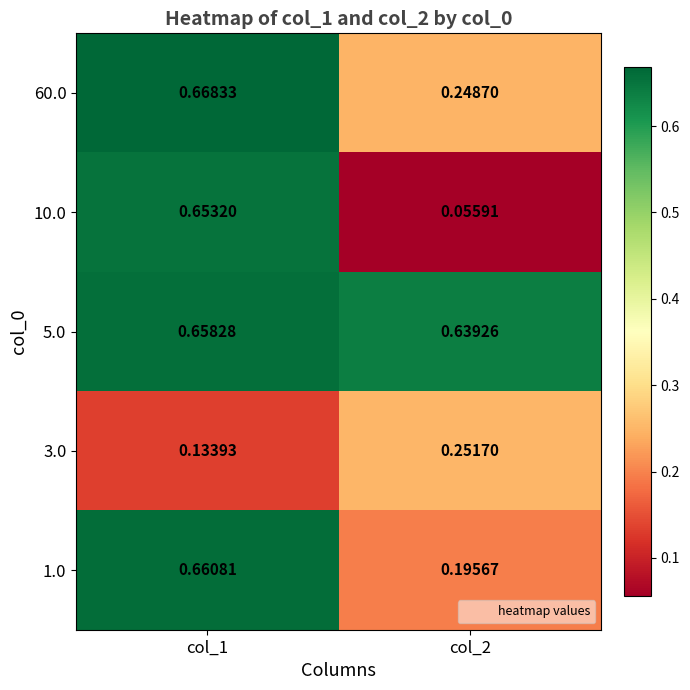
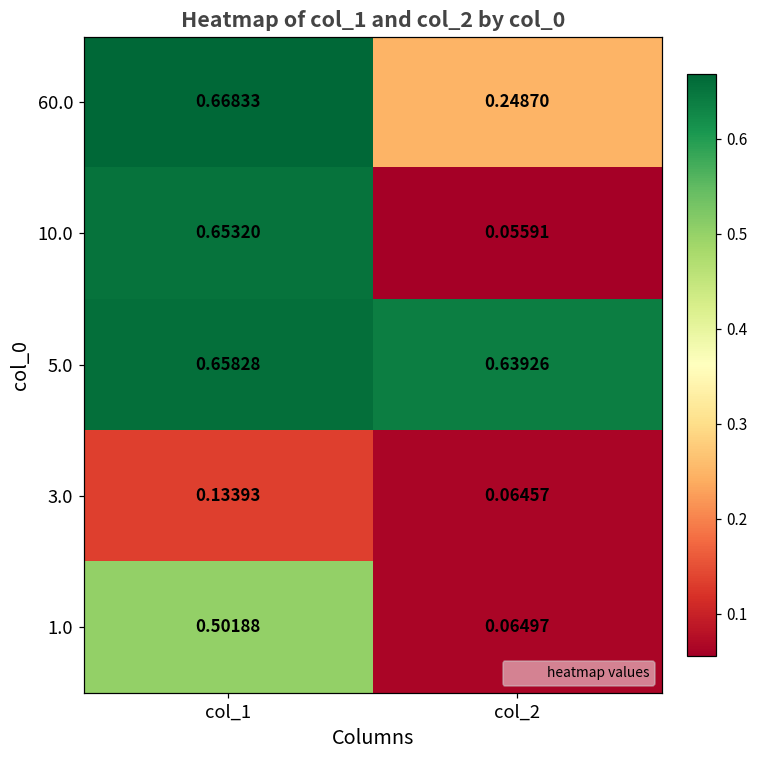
3.0, col_2: 0.25170 -> 0.06457
1.0, col_1: 0.66081 -> 0.50188
1.0, col_2: 0.19567 -> 0.06497
